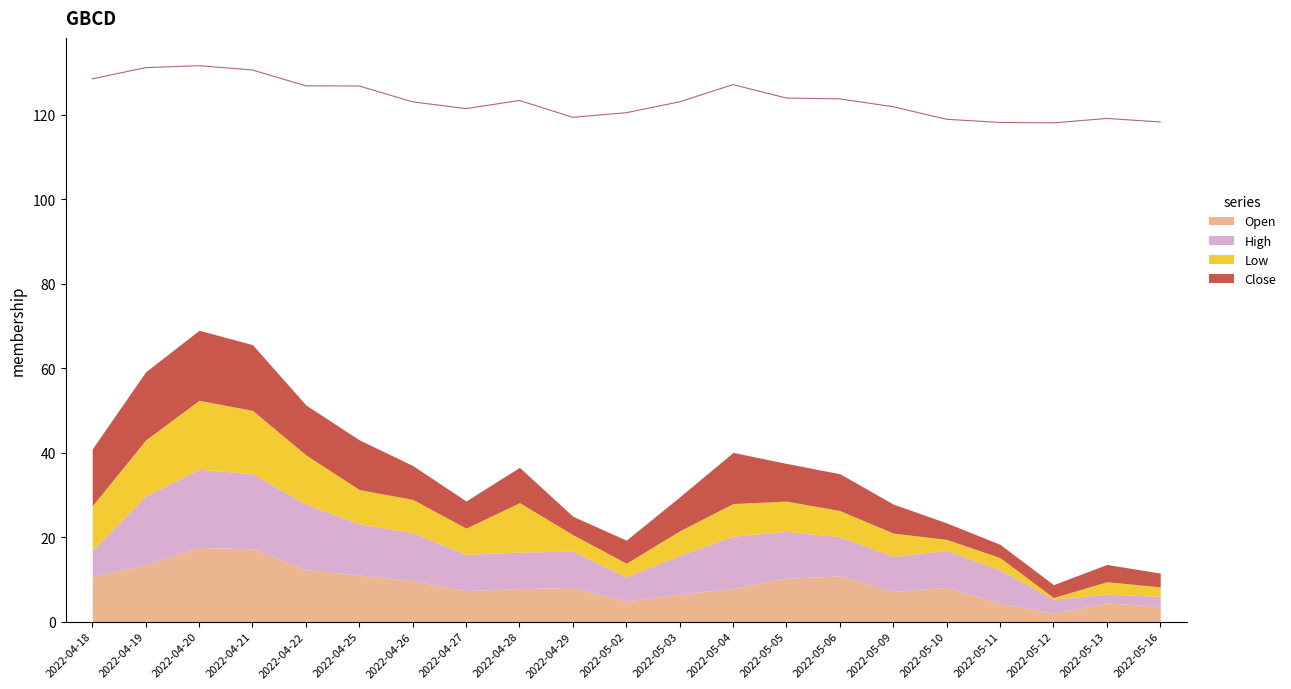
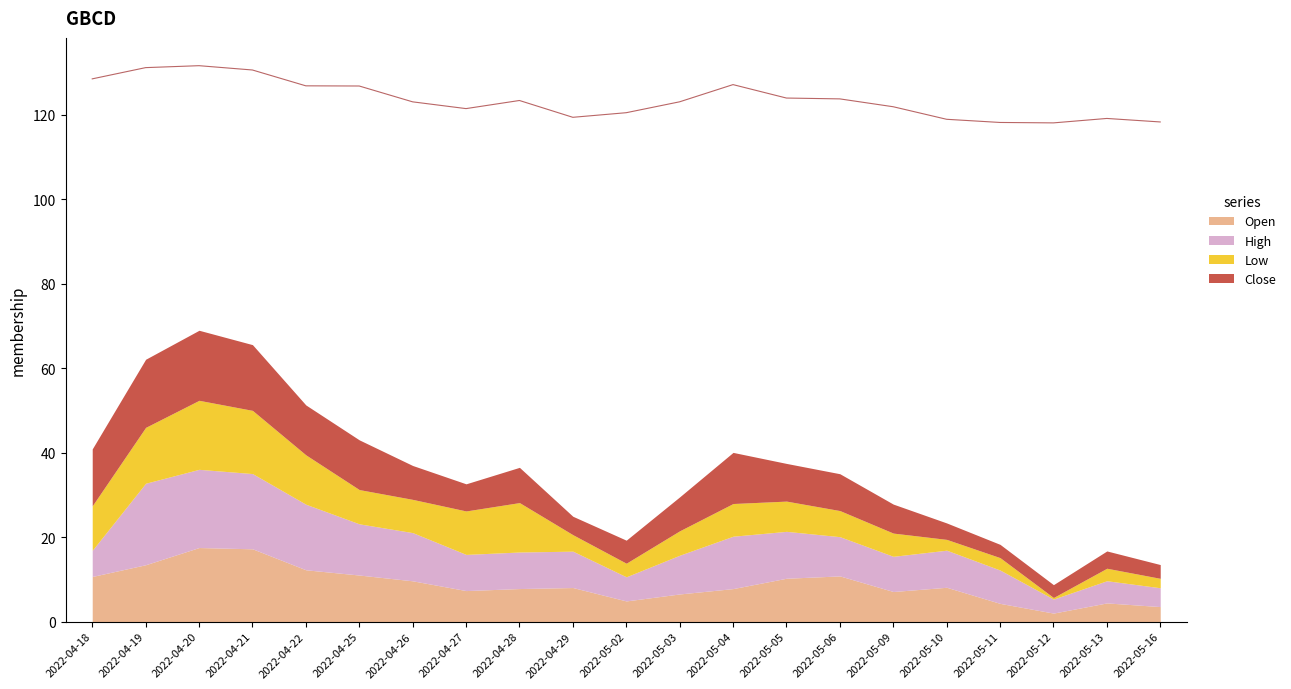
High, 2022-04-19: 16 -> 19
Low, 2022-04-27: 6 -> 10
High, 2022-05-13: 2 -> 5
High, 2022-05-16: 2 -> 4
